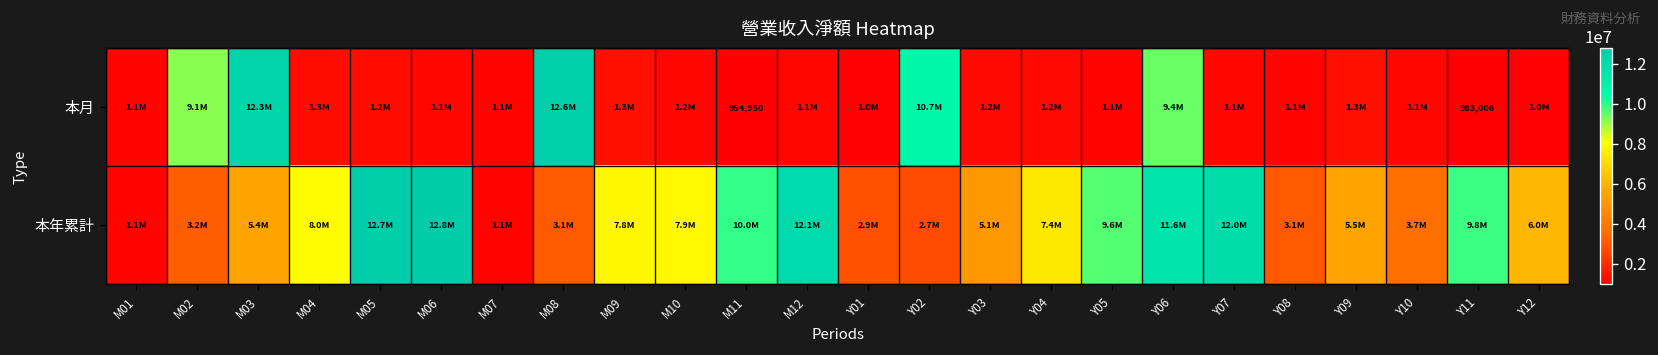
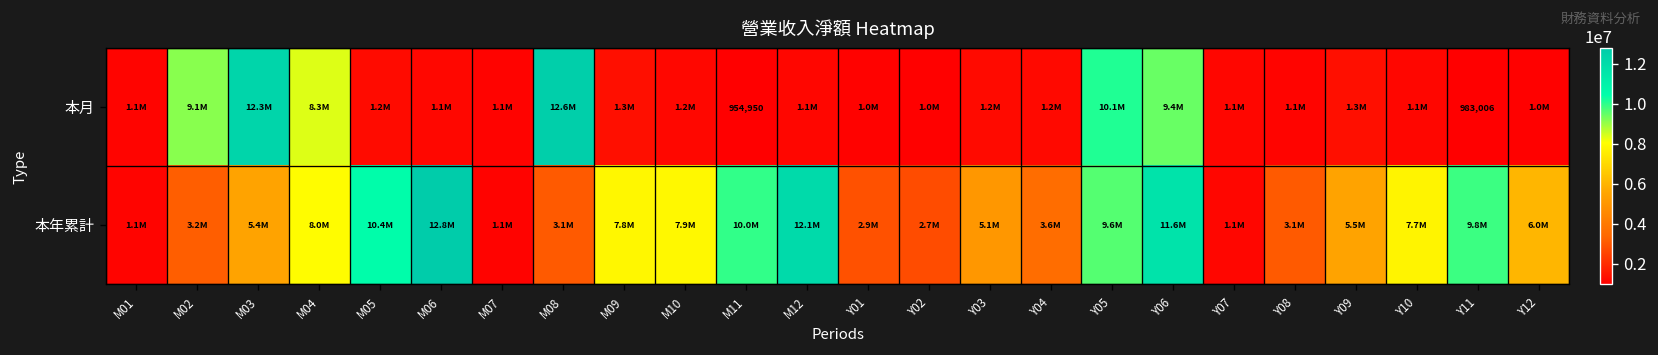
本月, M04: 1.3M -> 8.3M
本月, Y02: 10.7M -> 1.0M
本月, Y05: 1.1M -> 10.1M
本年累計, M05: 12.7M -> 10.4M
本年累計, Y04: 7.4M -> 3.6M
本年累計, Y07: 12.0M -> 1.1M
本年累計, Y10: 3.7M -> 7.7M
